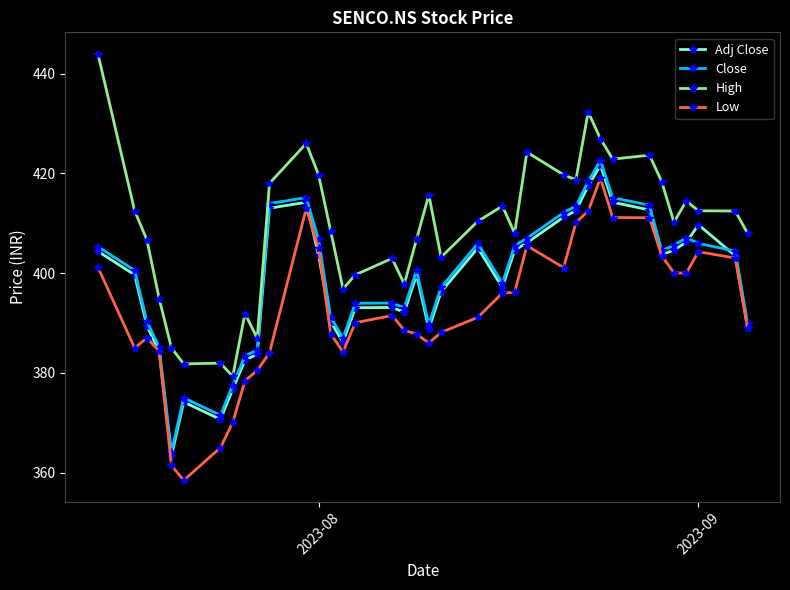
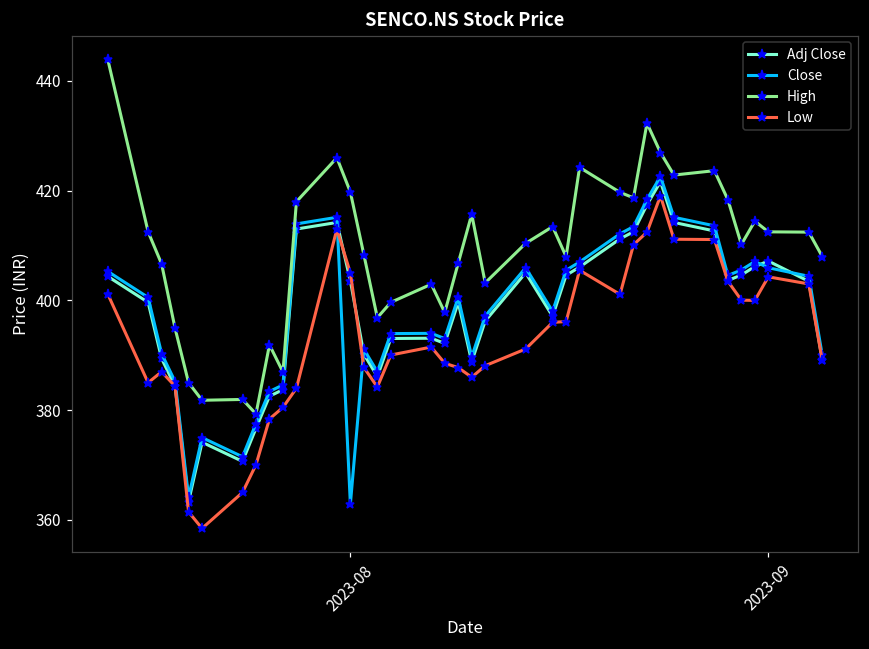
Close, 2023-08: 407 -> 363
Adj Close, 2023-09: 410 -> 407
